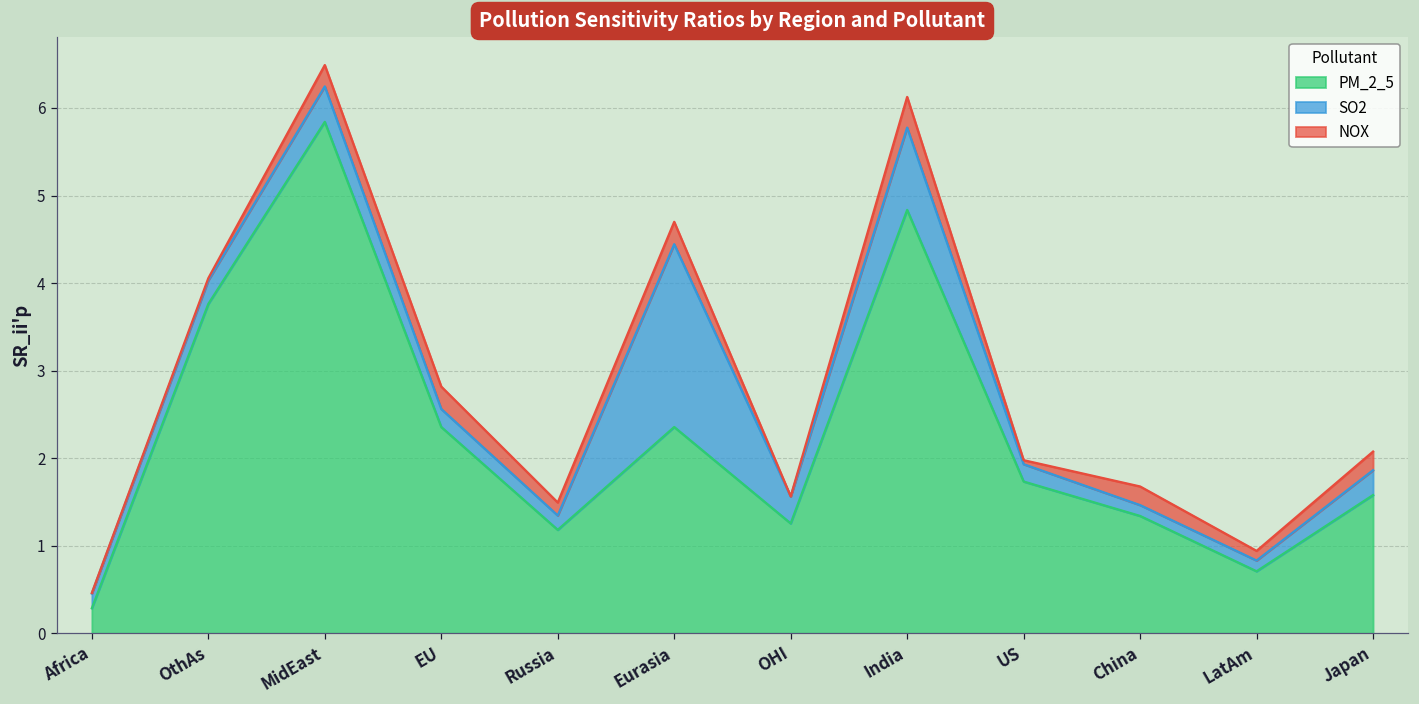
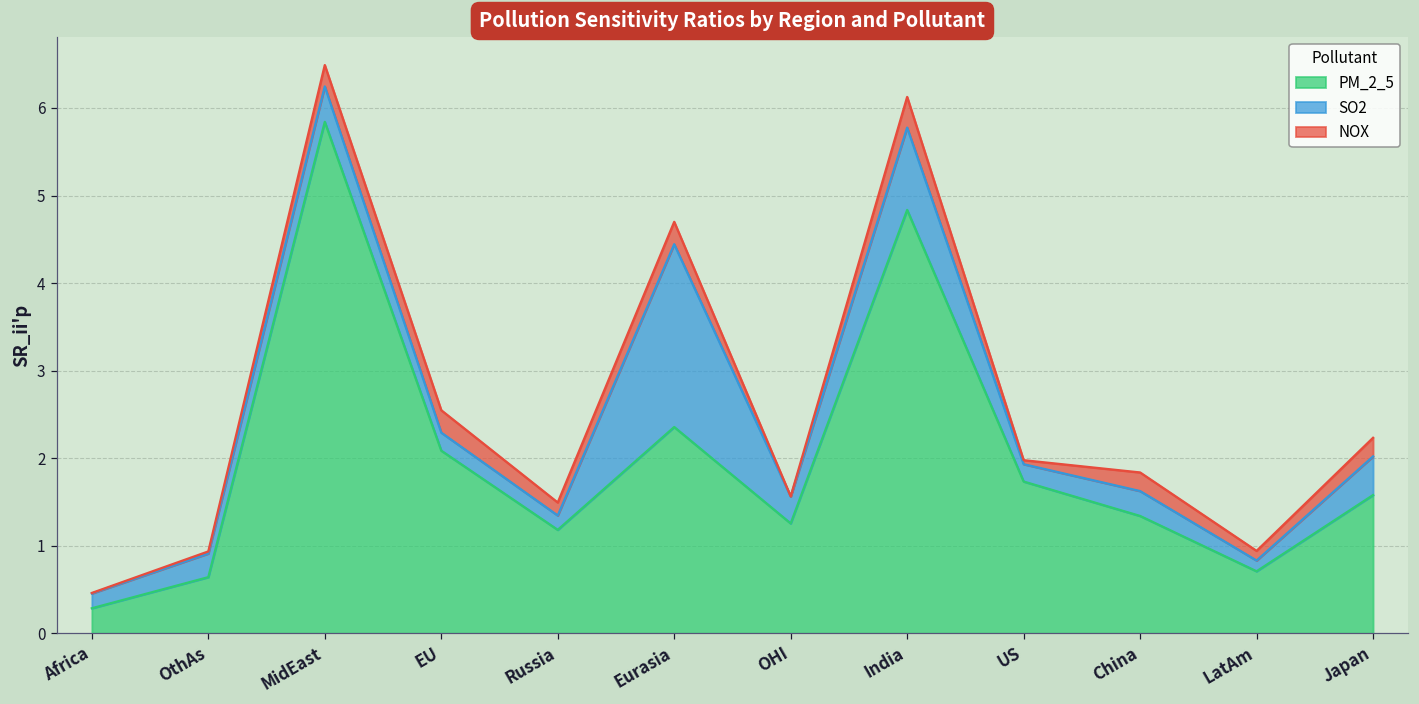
PM_2_5, OthAs: 3.8 -> 0.6
PM_2_5, EU: 2.4 -> 2.1
SO2, China: 0.1 -> 0.3
SO2, Japan: 0.3 -> 0.4
